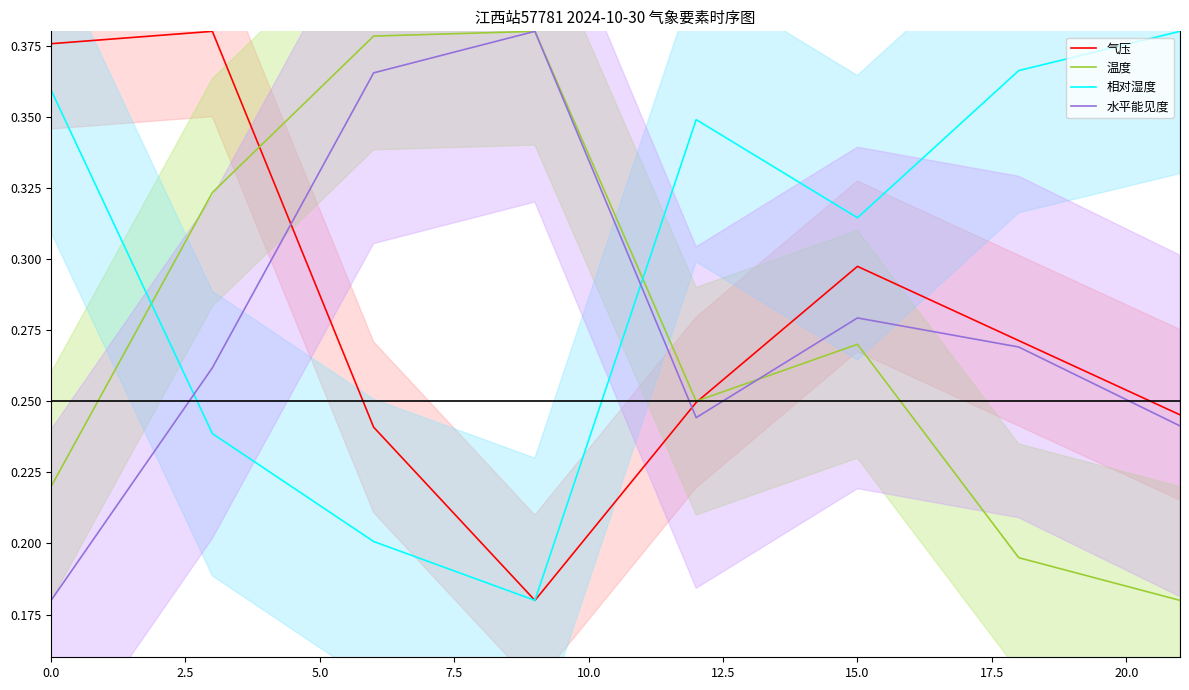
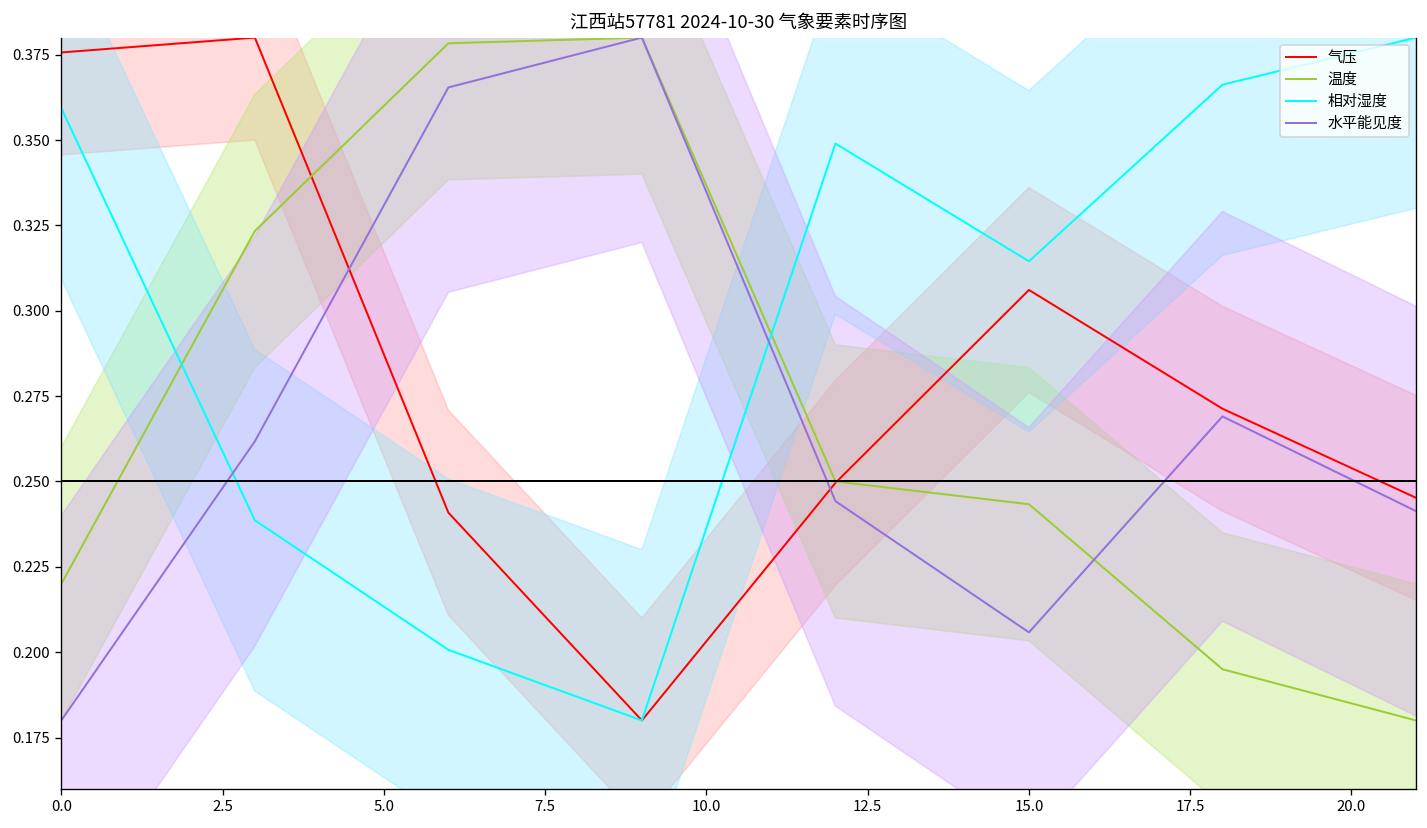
气压, 15.0: 0.297 -> 0.306
温度, 15.0: 0.270 -> 0.243
水平能见度, 15.0: 0.279 -> 0.206
